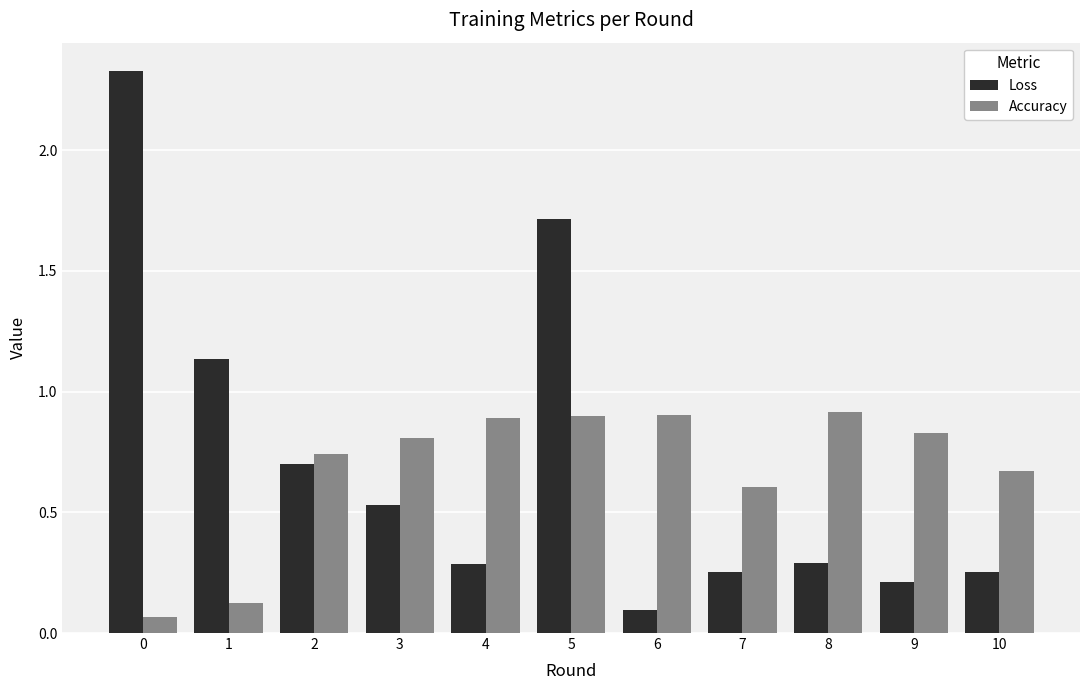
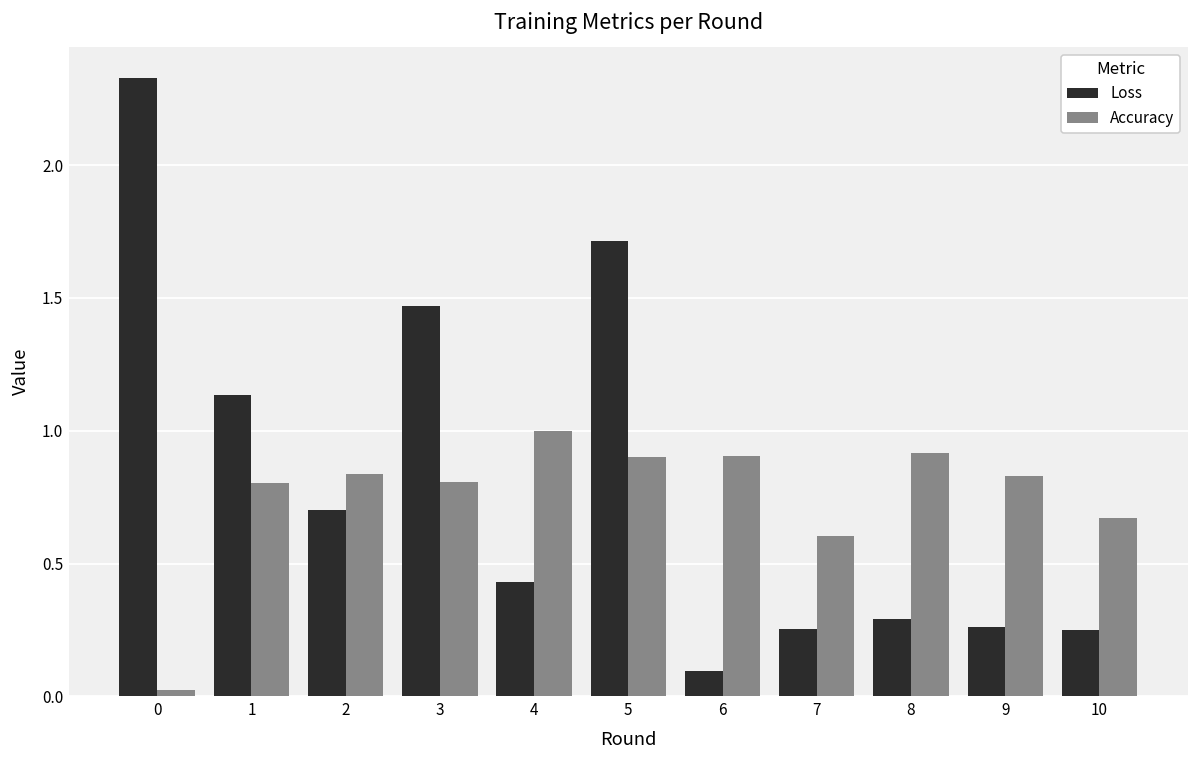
Accuracy, 0: 0.07 -> 0.02
Accuracy, 1: 0.12 -> 0.80
Accuracy, 2: 0.74 -> 0.84
Loss, 3: 0.53 -> 1.47
Loss, 4: 0.29 -> 0.43
Accuracy, 4: 0.89 -> 1.00
Loss, 9: 0.21 -> 0.26
